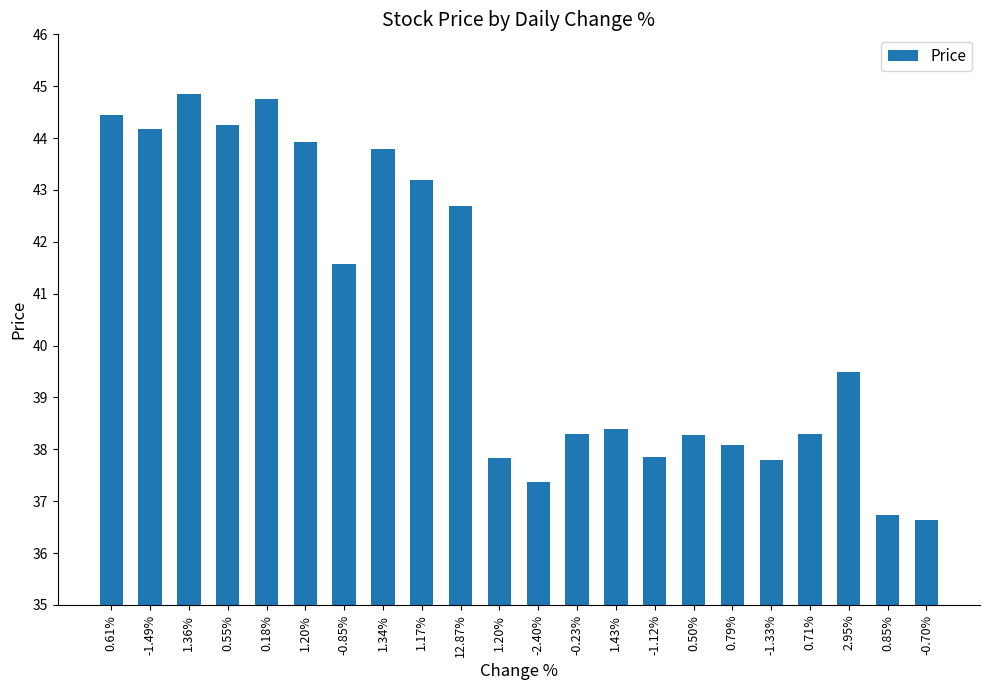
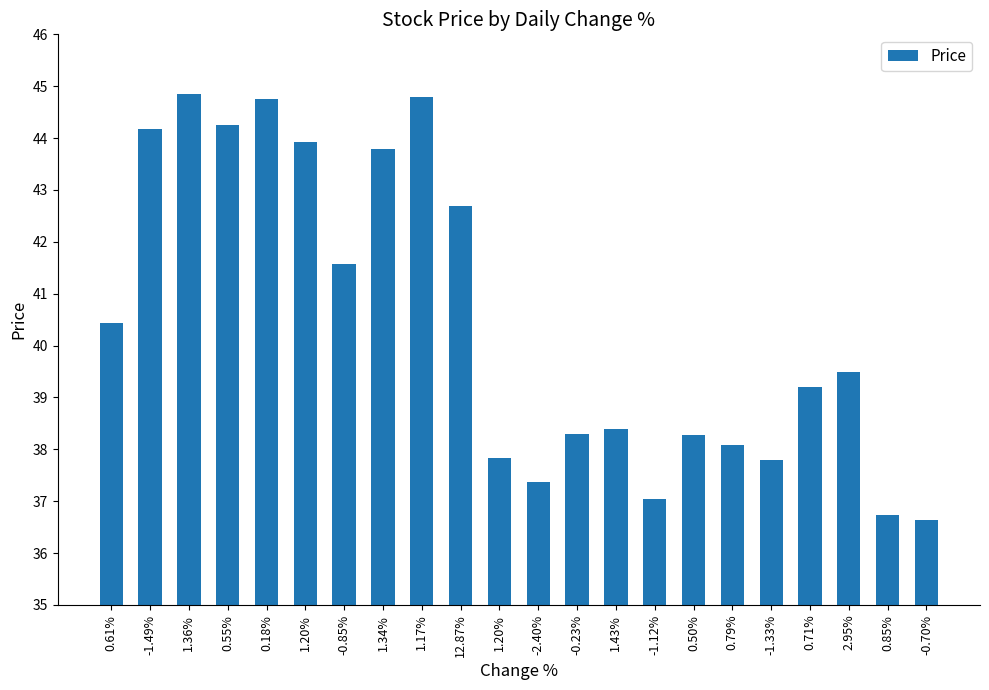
0.61%: 44.5 -> 40.4
1.17%: 43.2 -> 44.8
-1.12%: 37.9 -> 37.1
0.71%: 38.3 -> 39.2
